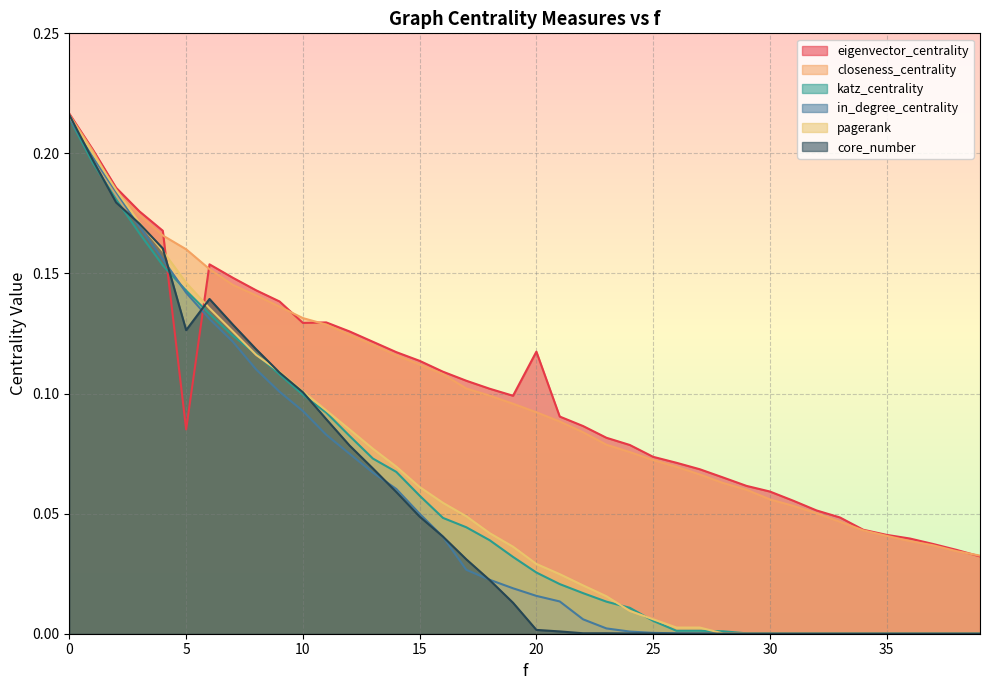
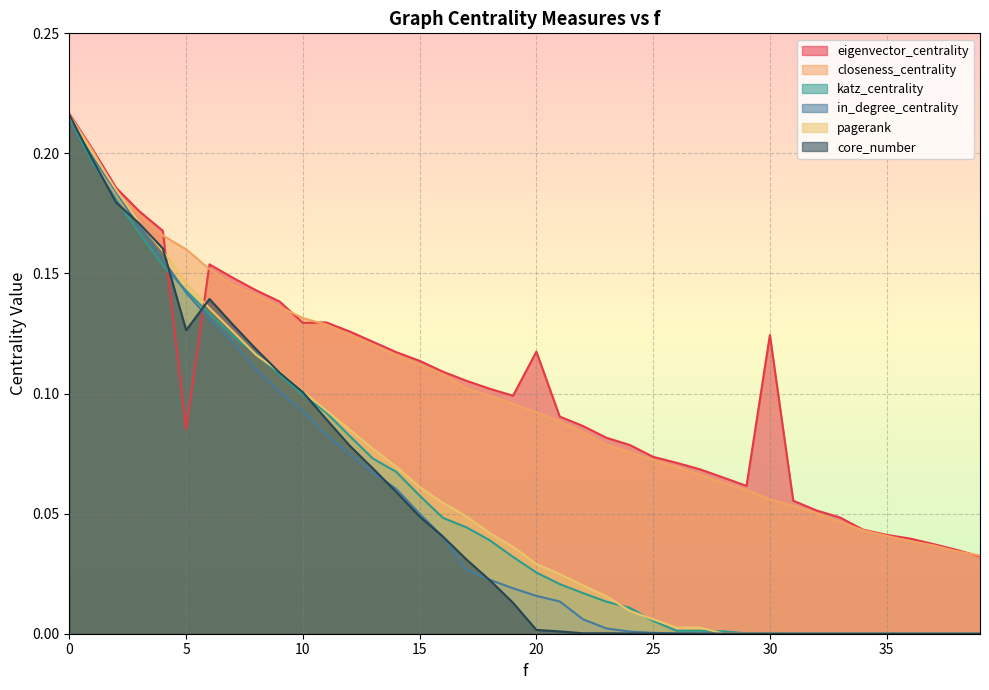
eigenvector_centrality, 30: 0.059 -> 0.124
